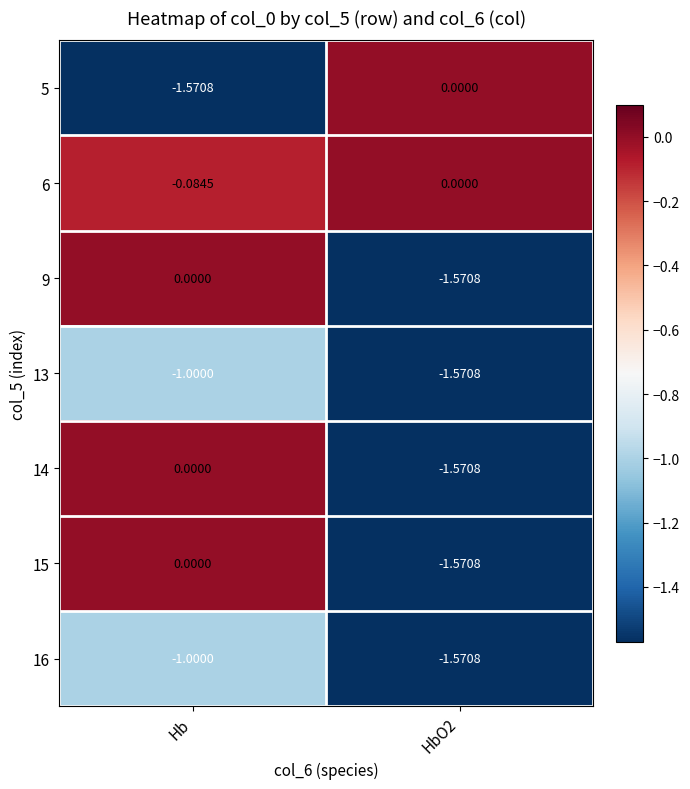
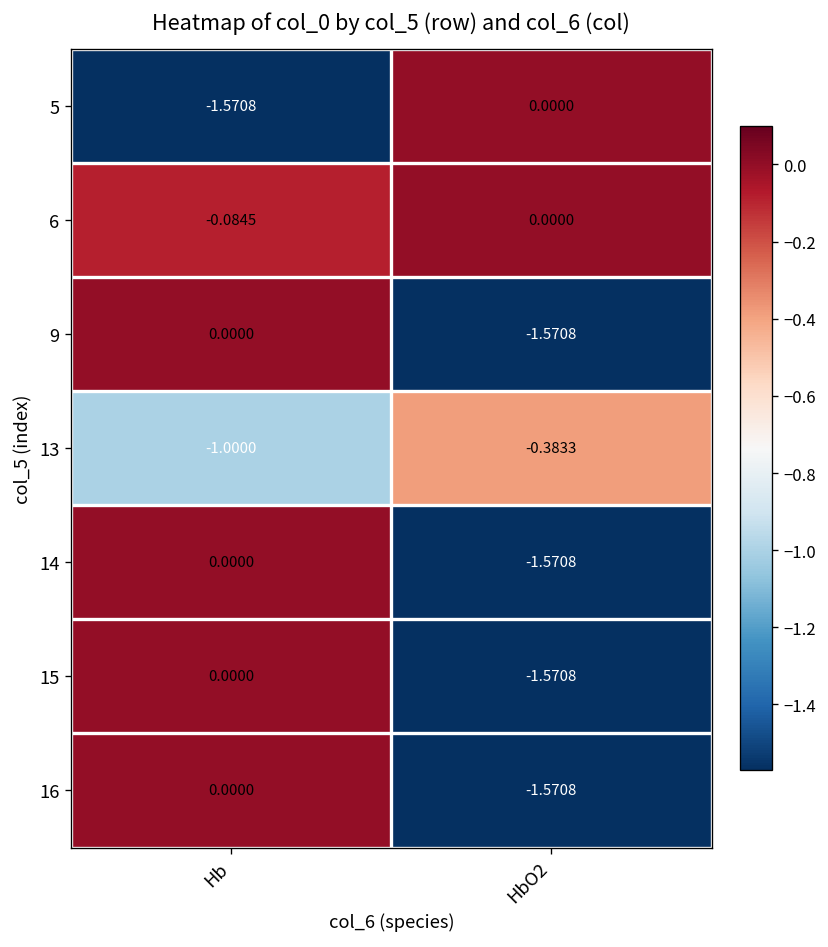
13, HbO2: -1.5708 -> -0.3833
16, Hb: -1.0000 -> 0.0000
